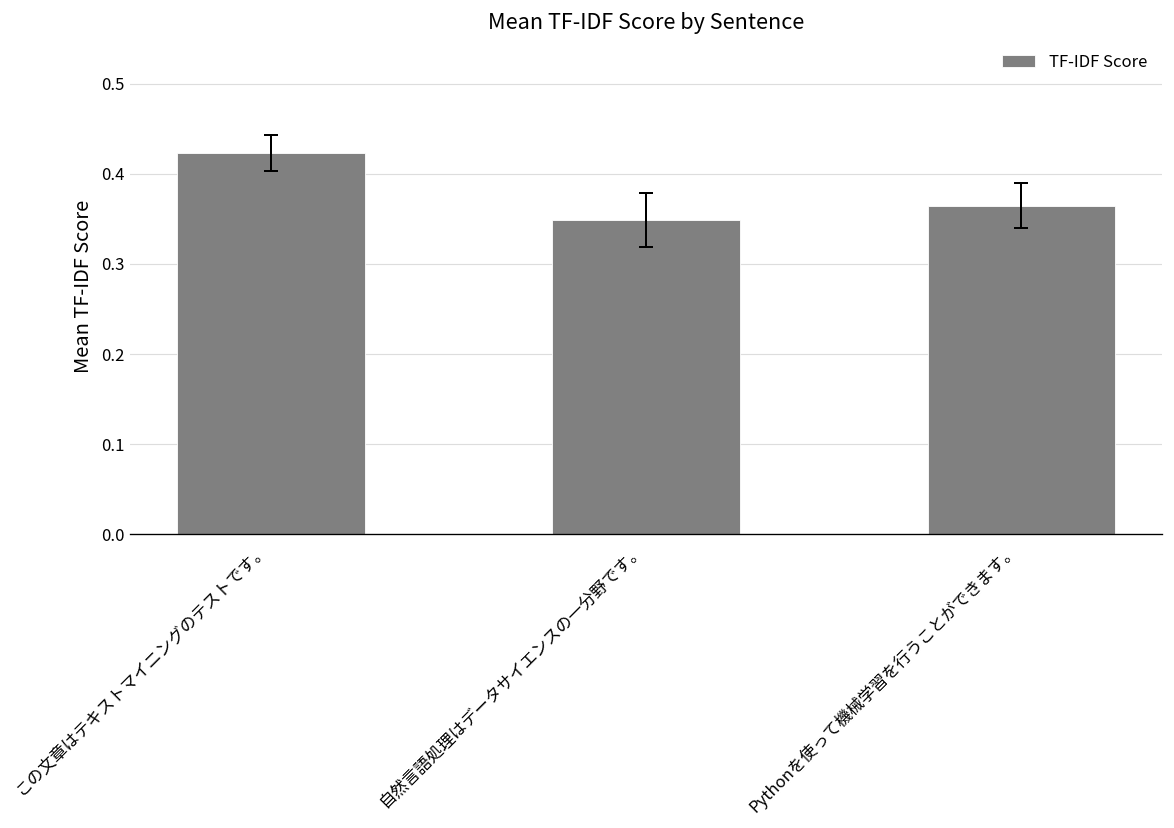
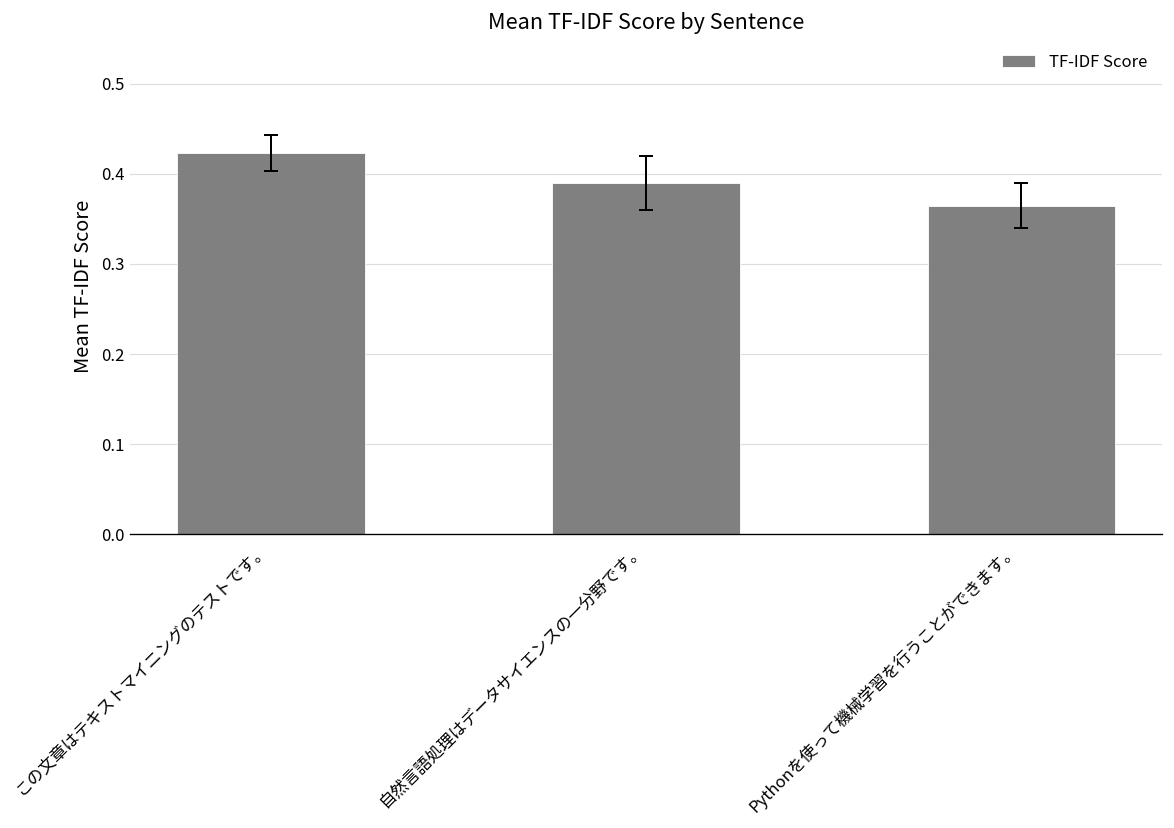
TF-IDF Score, 自然言語処理はデータサイエンスの一分野です。: 0.35 -> 0.39
